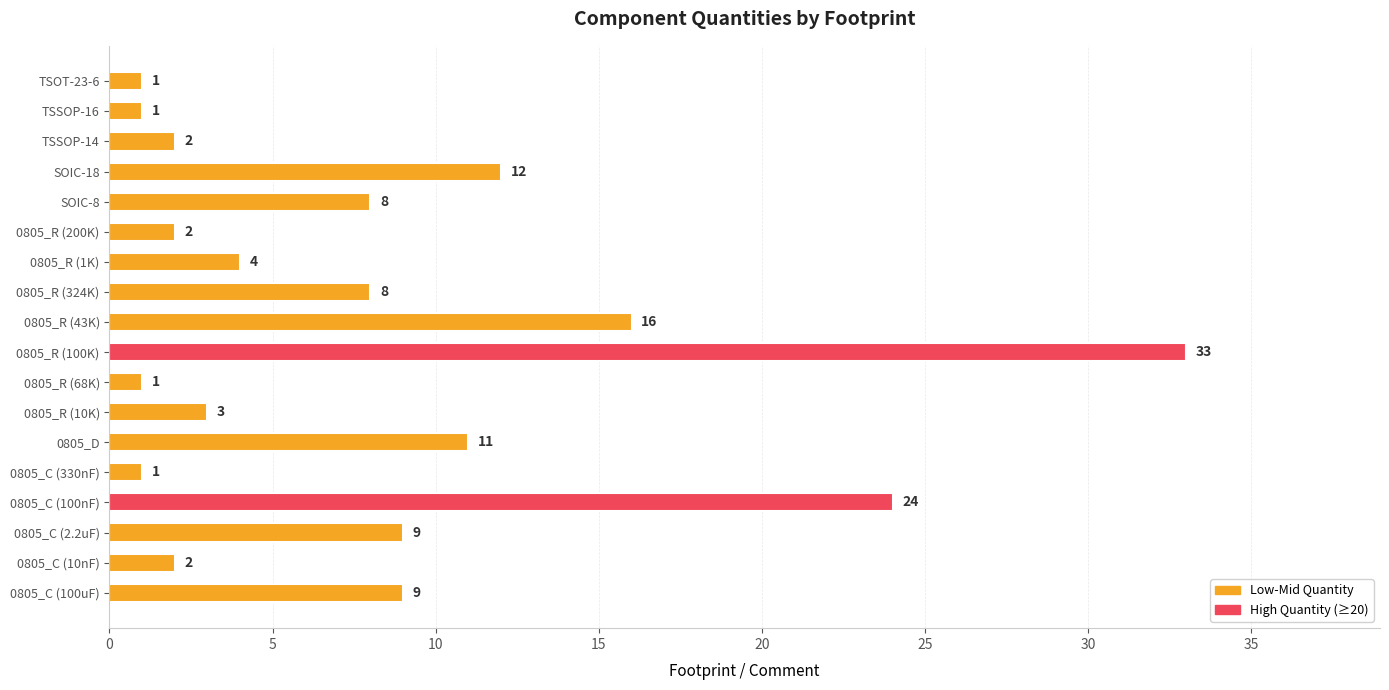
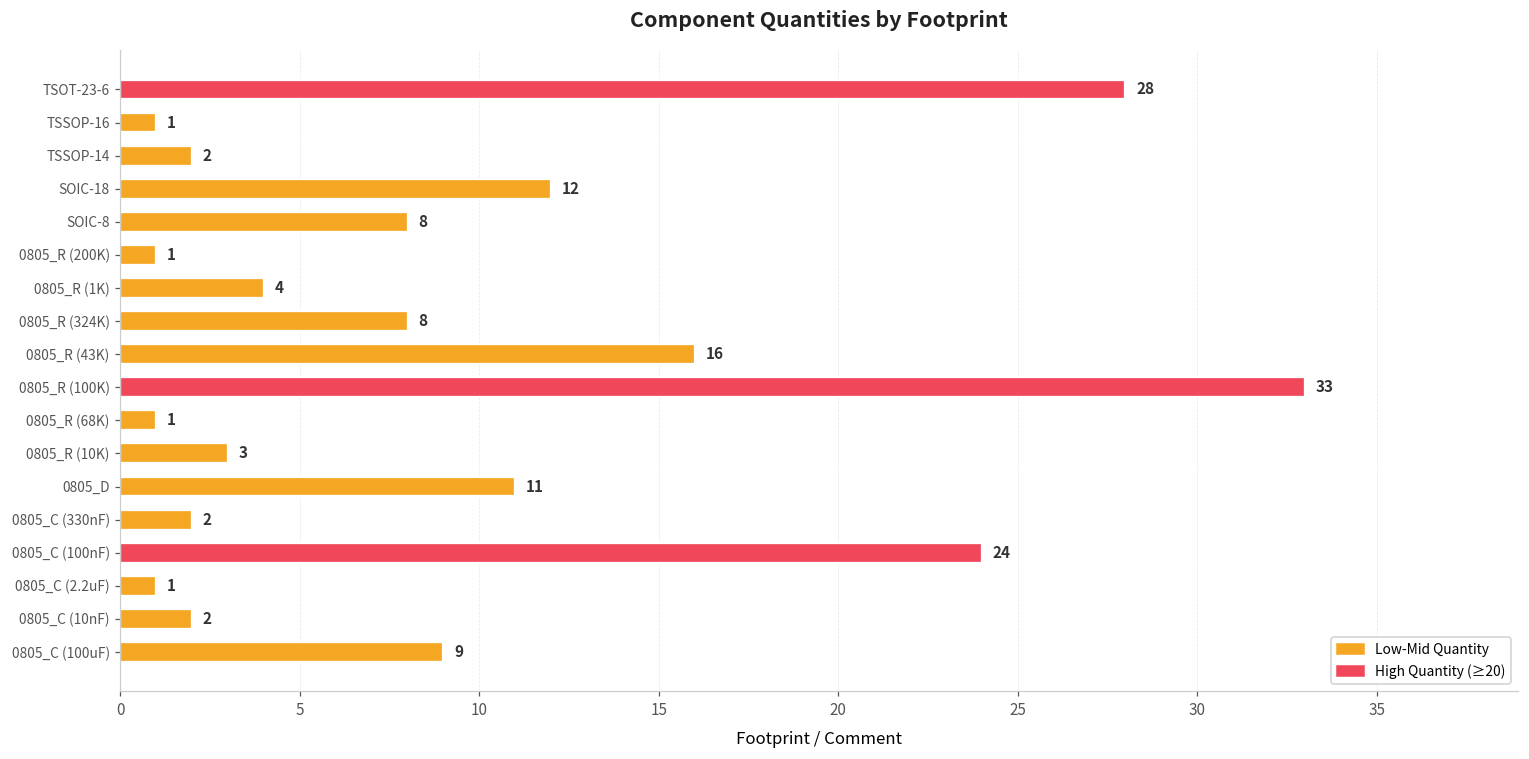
TSOT-23-6: 1 -> 28
0805_R (200K): 2 -> 1
0805_C (330nF): 1 -> 2
0805_C (2.2uF): 9 -> 1
